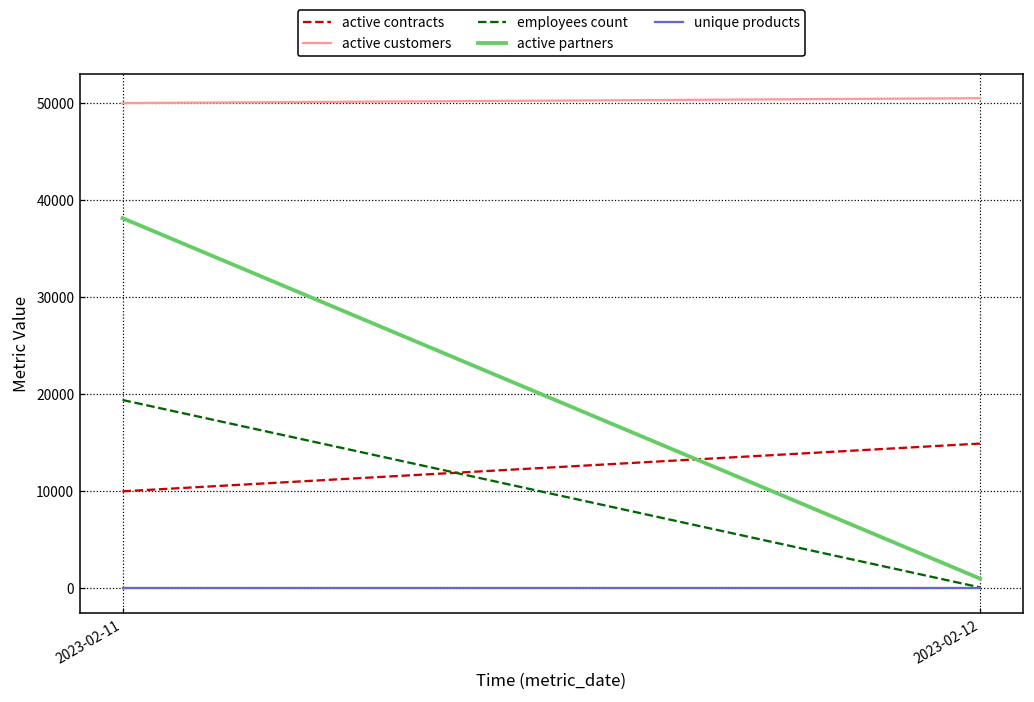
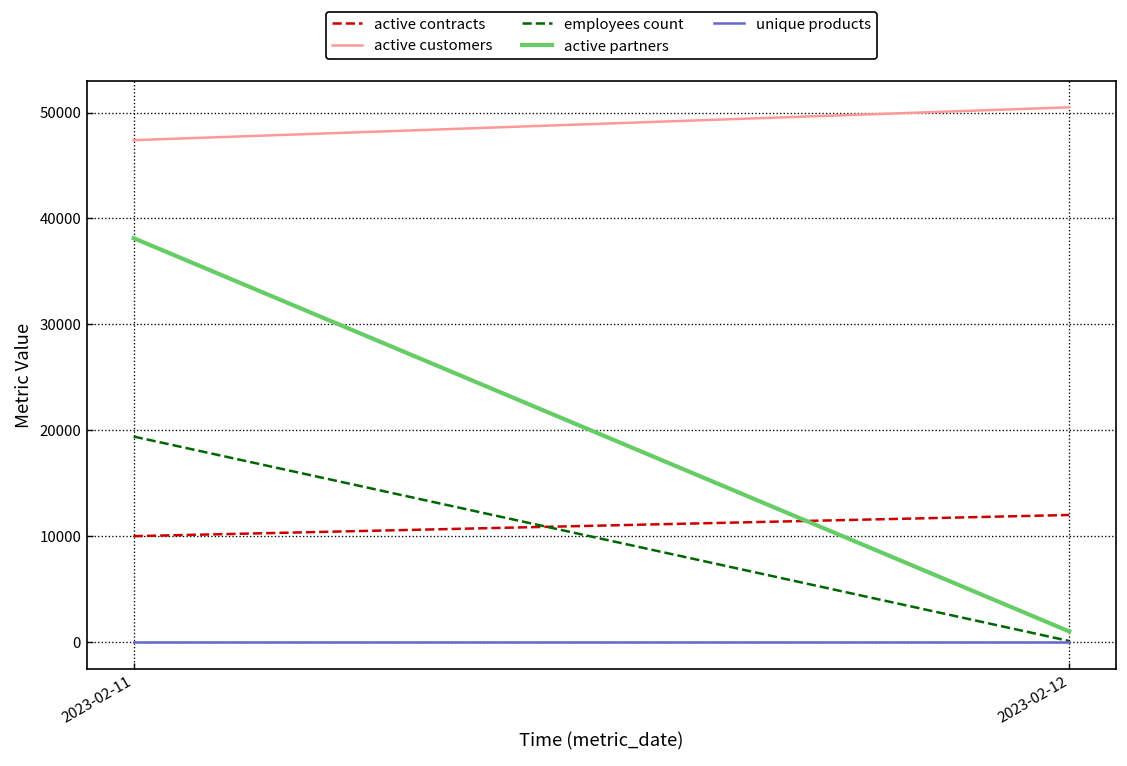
active customers, 2023-02-11: 50000 -> 47000
active contracts, 2023-02-12: 15000 -> 12000
